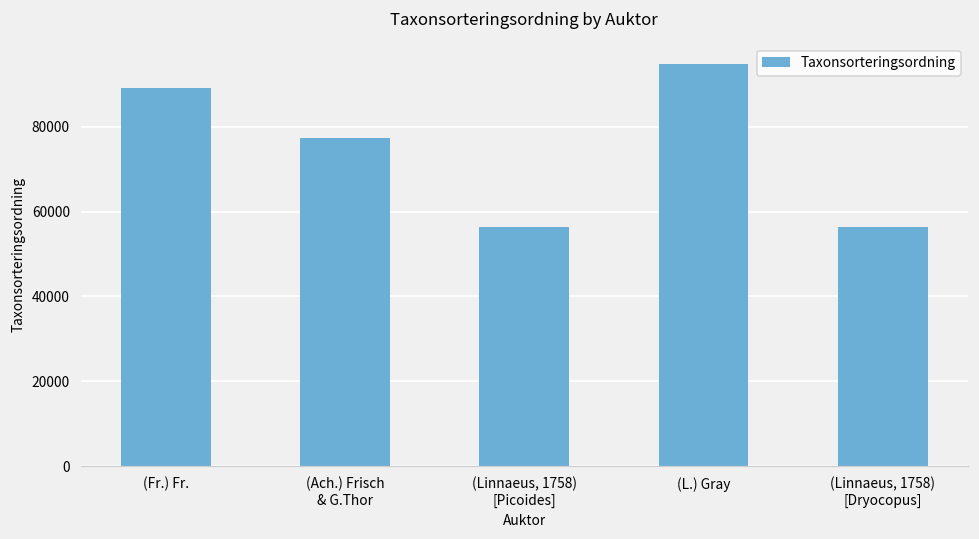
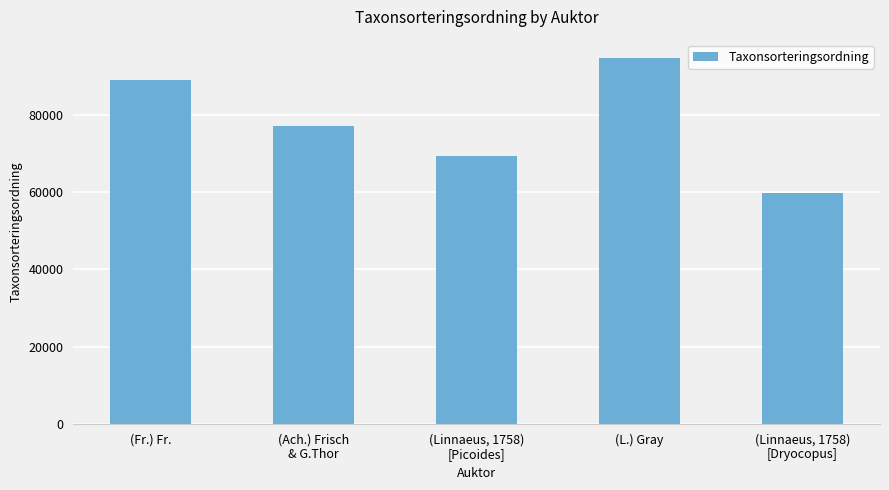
(Linnaeus, 1758) [Picoides]: 56000 -> 69000
(Linnaeus, 1758) [Dryocopus]: 56000 -> 60000
